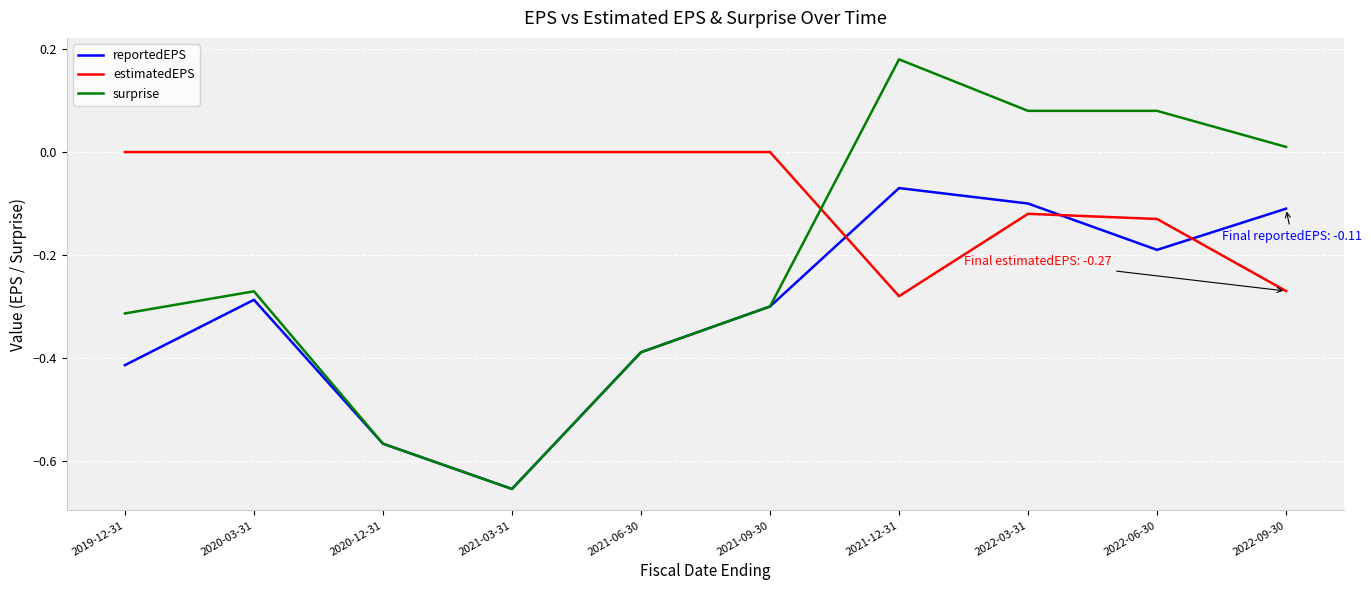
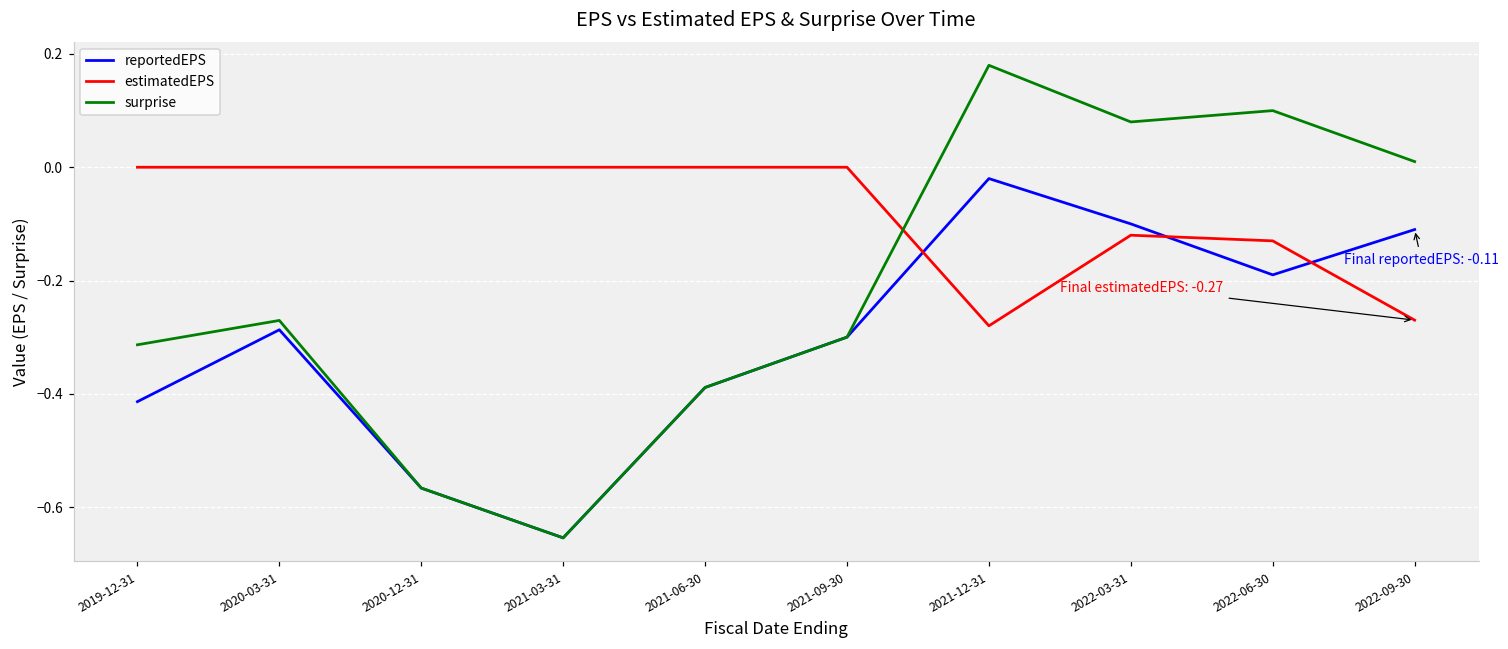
reportedEPS, 2021-12-31: -0.07 -> -0.02
surprise, 2022-06-30: 0.08 -> 0.10
